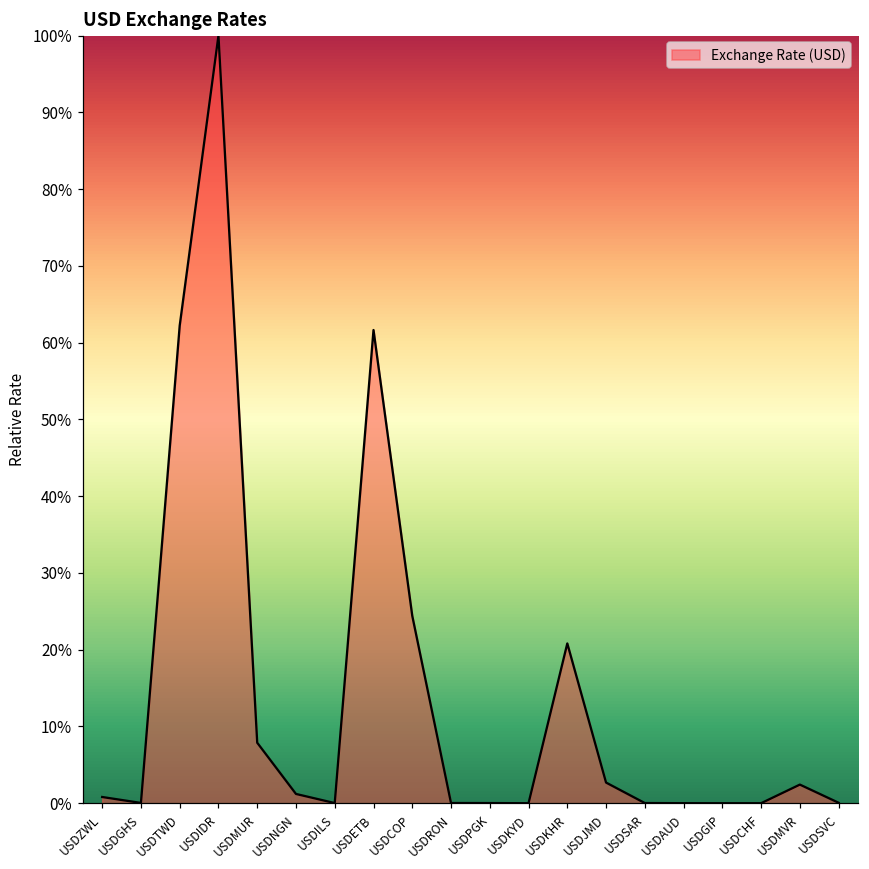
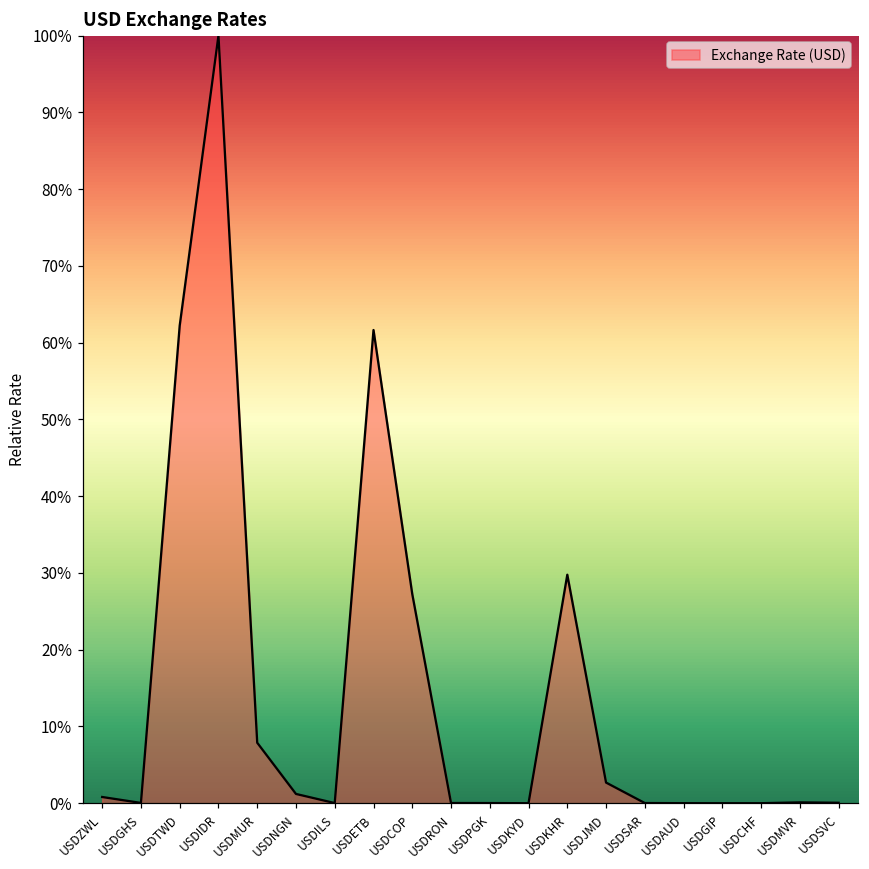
USDCOP: 24% -> 27%
USDKHR: 21% -> 30%
USDMVR: 2% -> 0%
